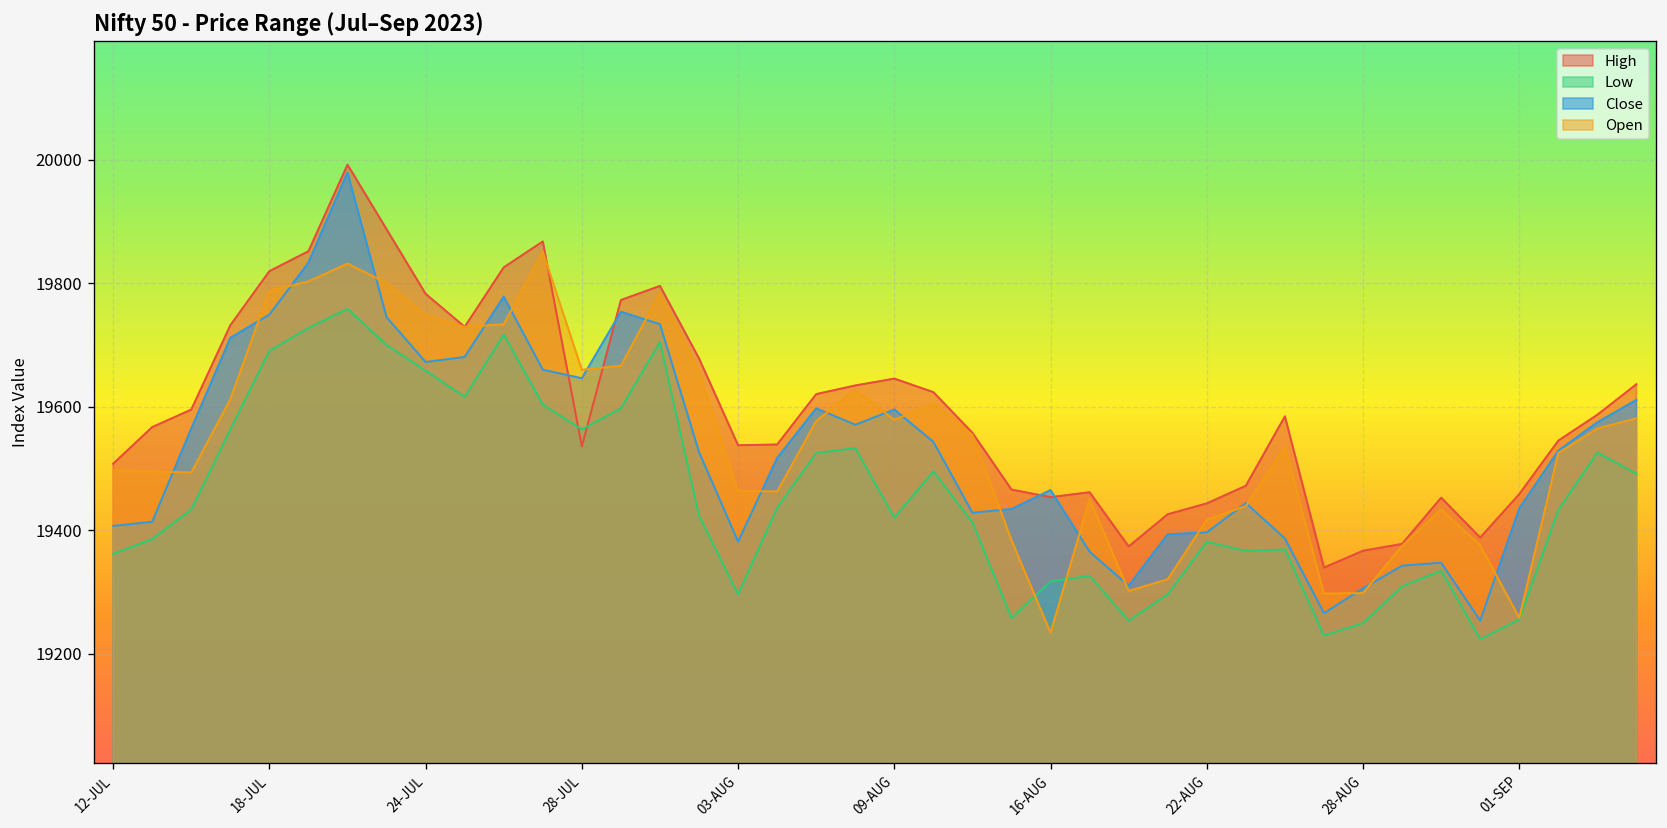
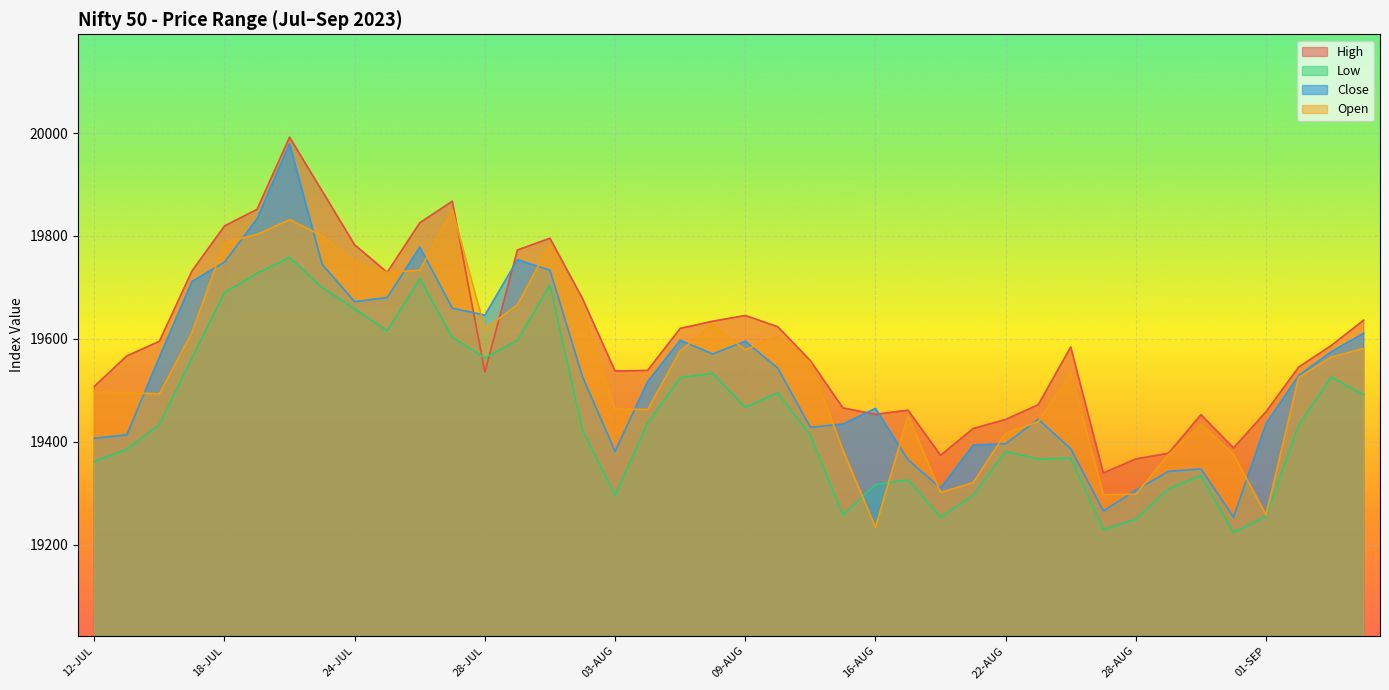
Open, 28-JUL: 19660 -> 19620
Low, 09-AUG: 19420 -> 19470
